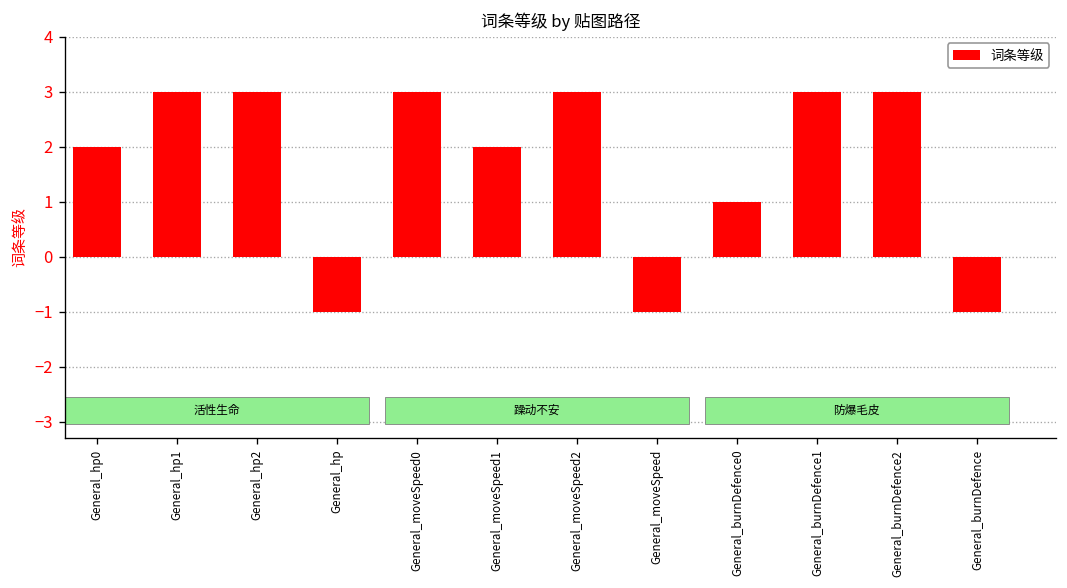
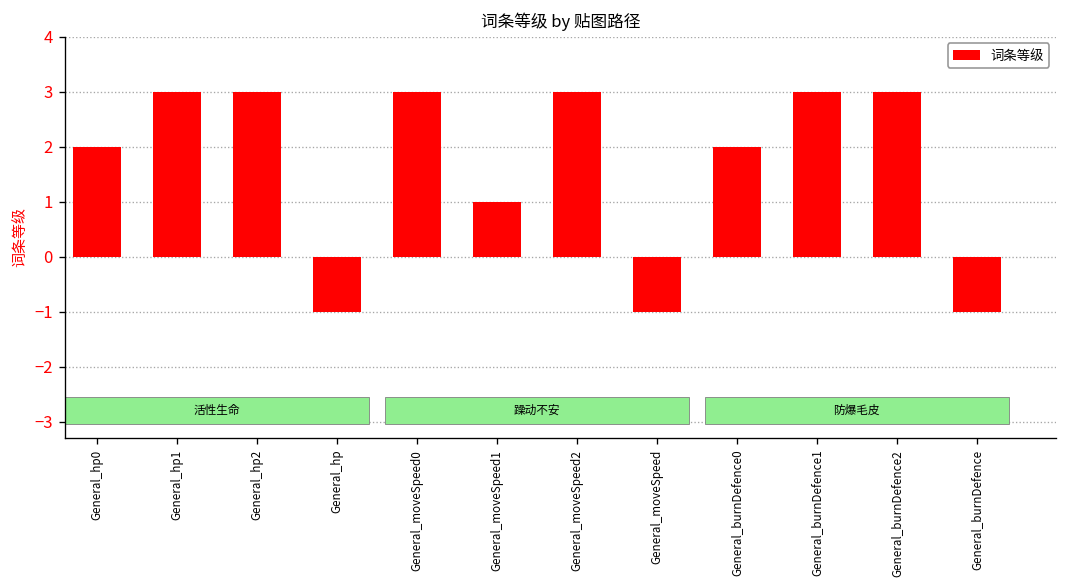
词条等级, General_moveSpeed1: 2 -> 1
词条等级, General_burnDefence0: 1 -> 2
